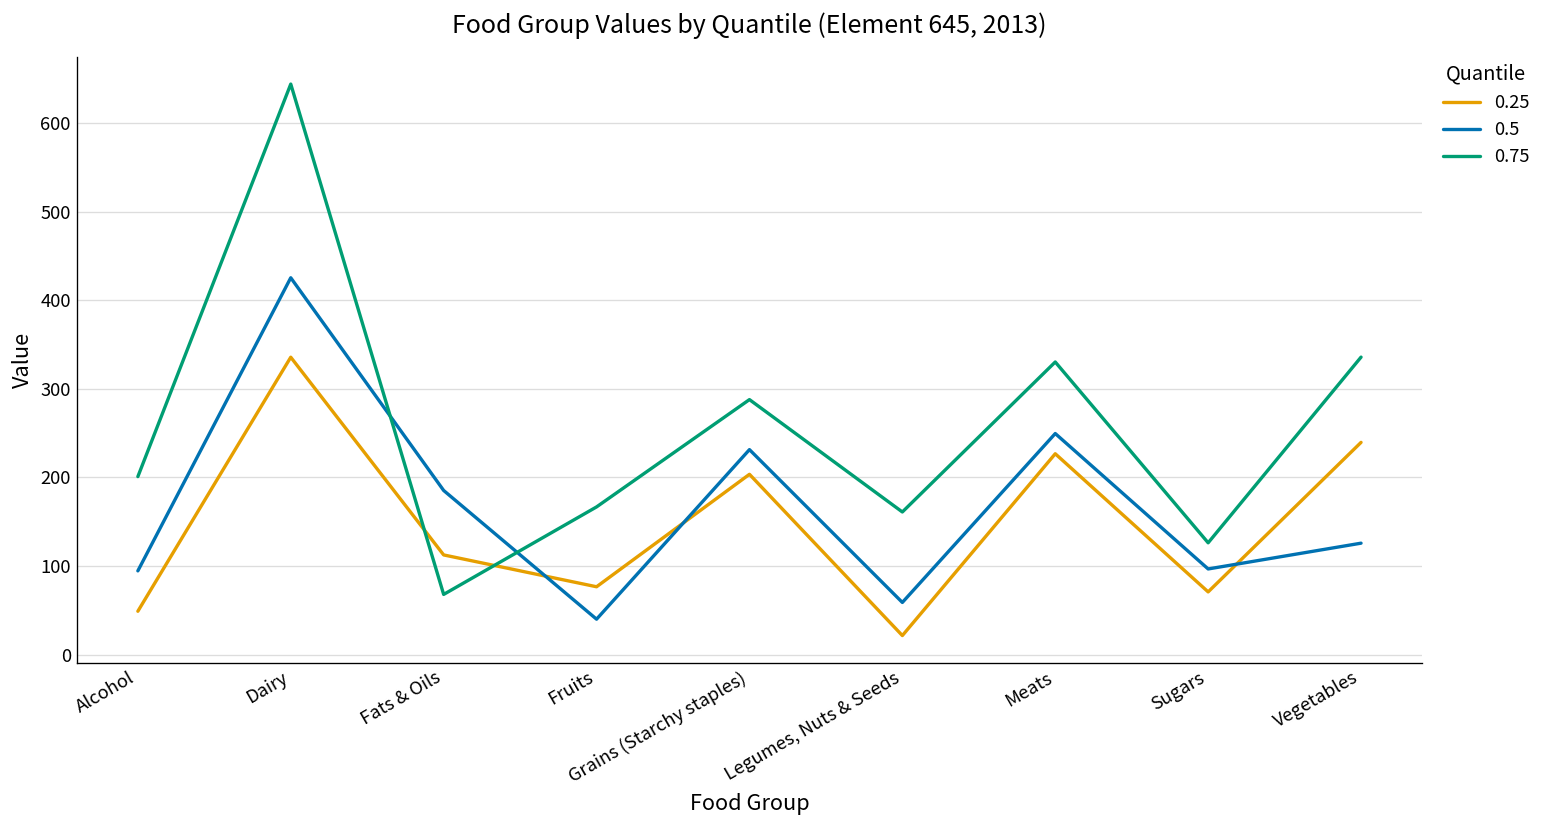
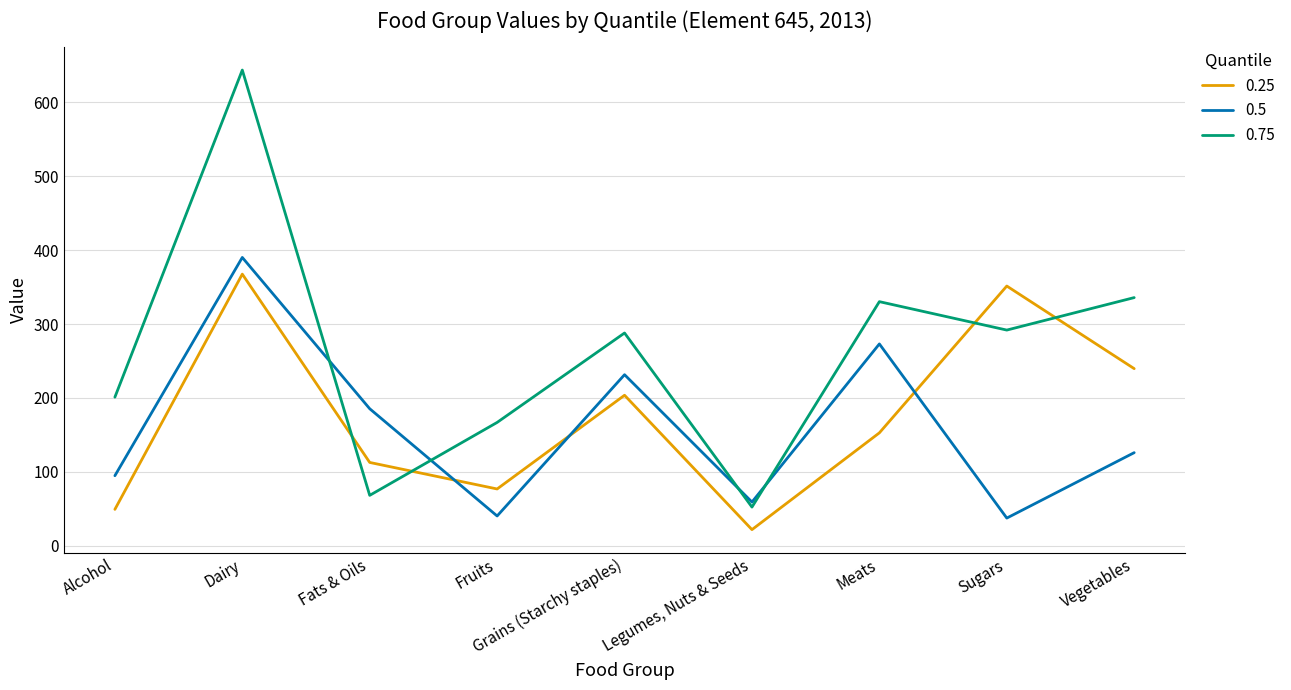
0.25, Dairy: 340 -> 370
0.5, Dairy: 430 -> 390
0.75, Legumes, Nuts & Seeds: 160 -> 50
0.25, Meats: 230 -> 150
0.5, Meats: 250 -> 270
0.25, Sugars: 70 -> 350
0.5, Sugars: 100 -> 40
0.75, Sugars: 130 -> 290
